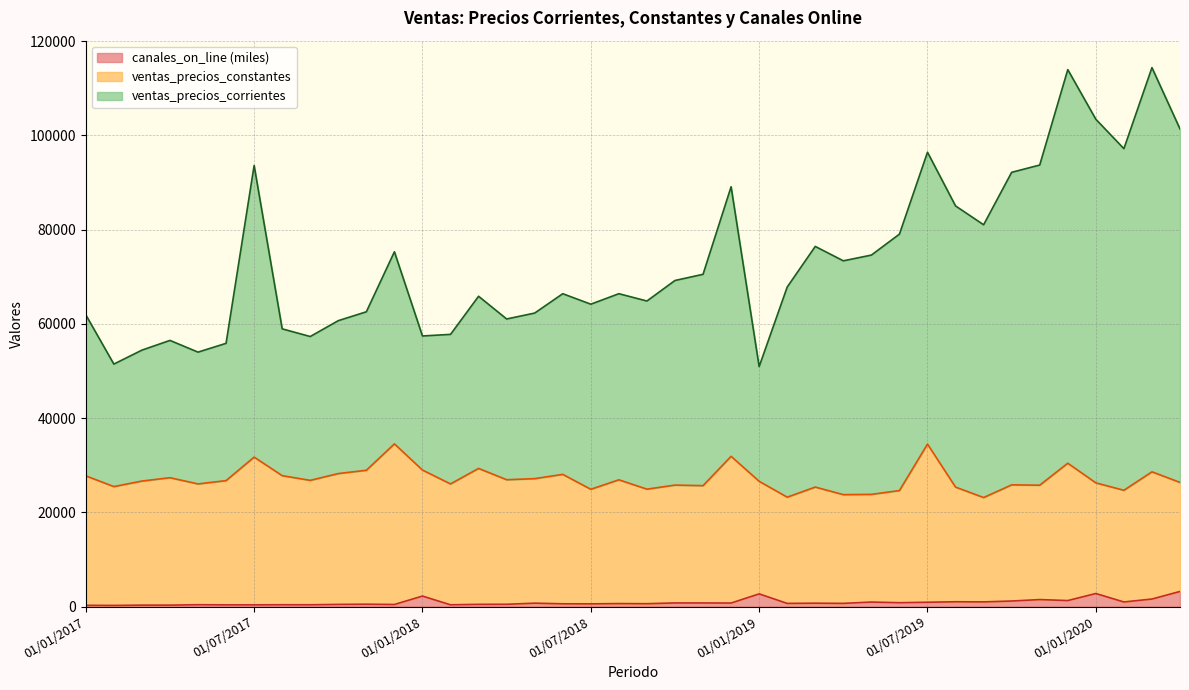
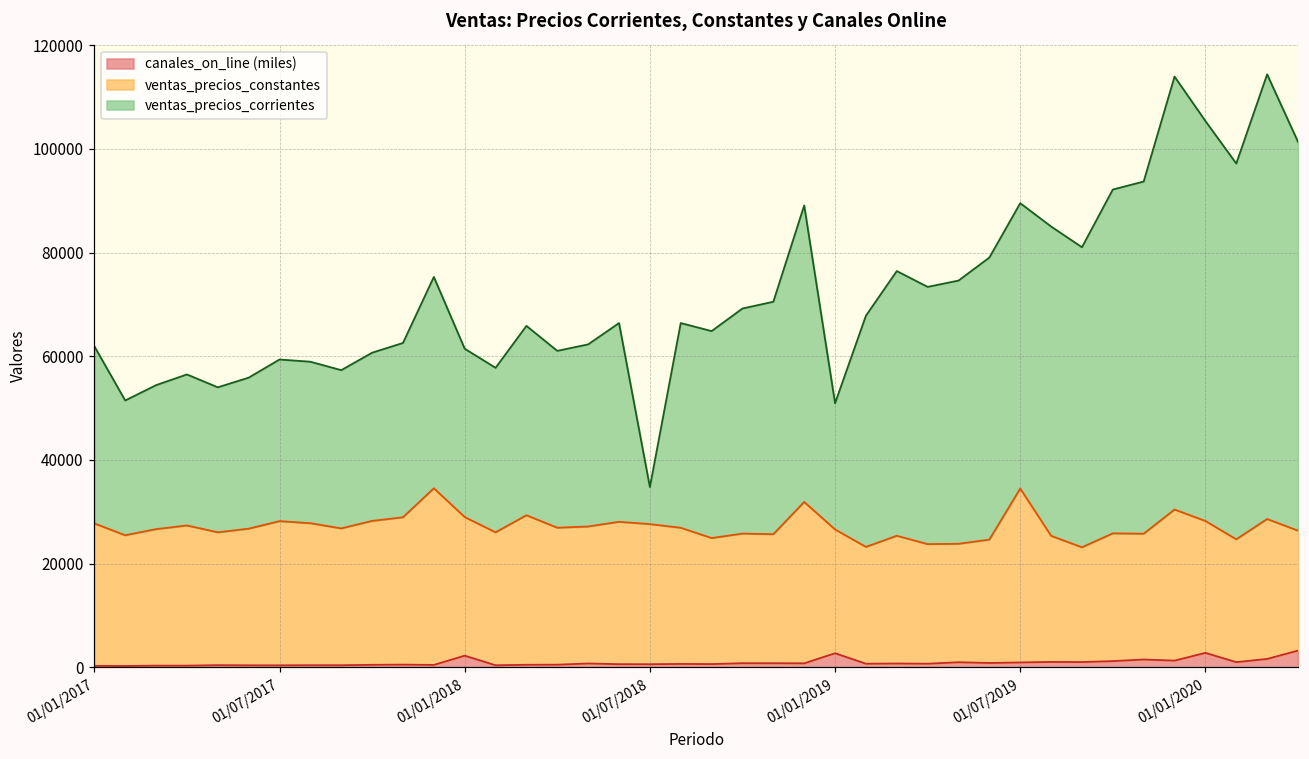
ventas_precios_constantes, 01/07/2017: 31000 -> 28000
ventas_precios_corrientes, 01/07/2017: 62000 -> 31000
ventas_precios_corrientes, 01/01/2018: 28000 -> 32000
ventas_precios_constantes, 01/07/2018: 24000 -> 27000
ventas_precios_corrientes, 01/07/2018: 39000 -> 7000
ventas_precios_corrientes, 01/07/2019: 62000 -> 55000
ventas_precios_constantes, 01/01/2020: 23000 -> 25000
